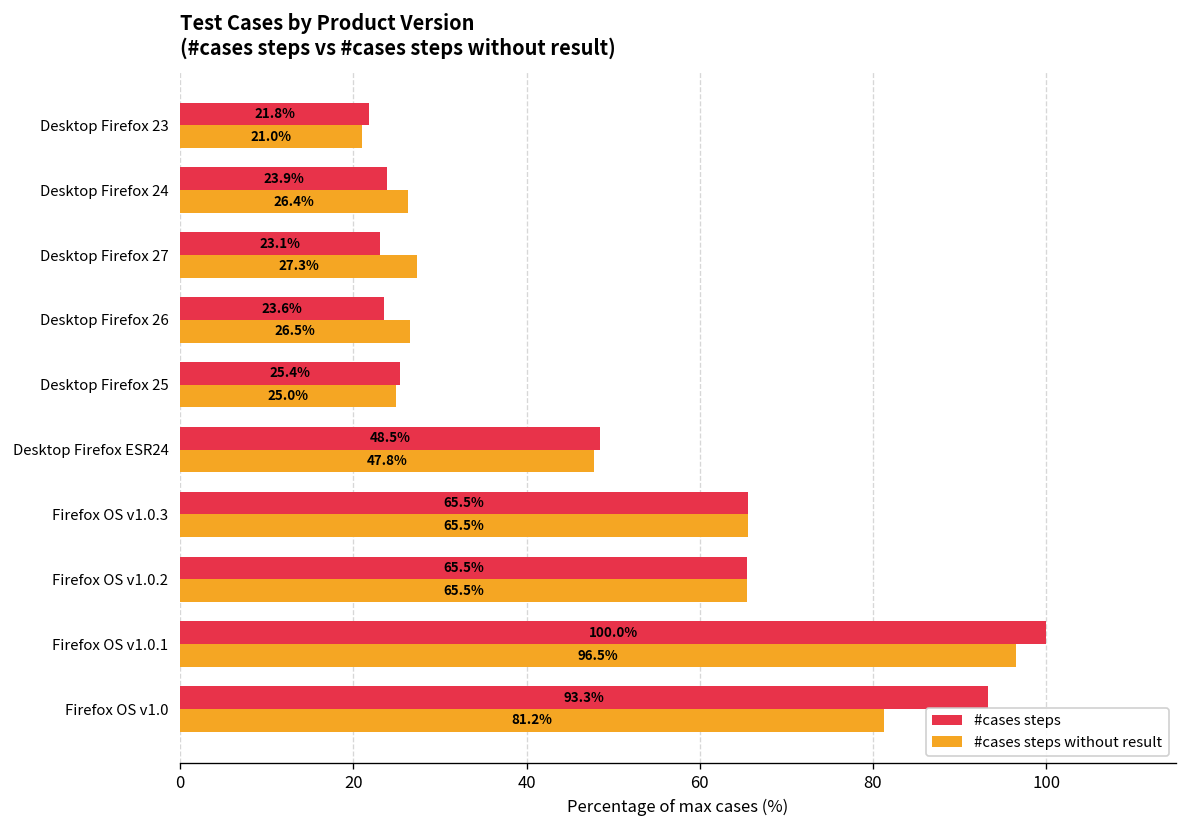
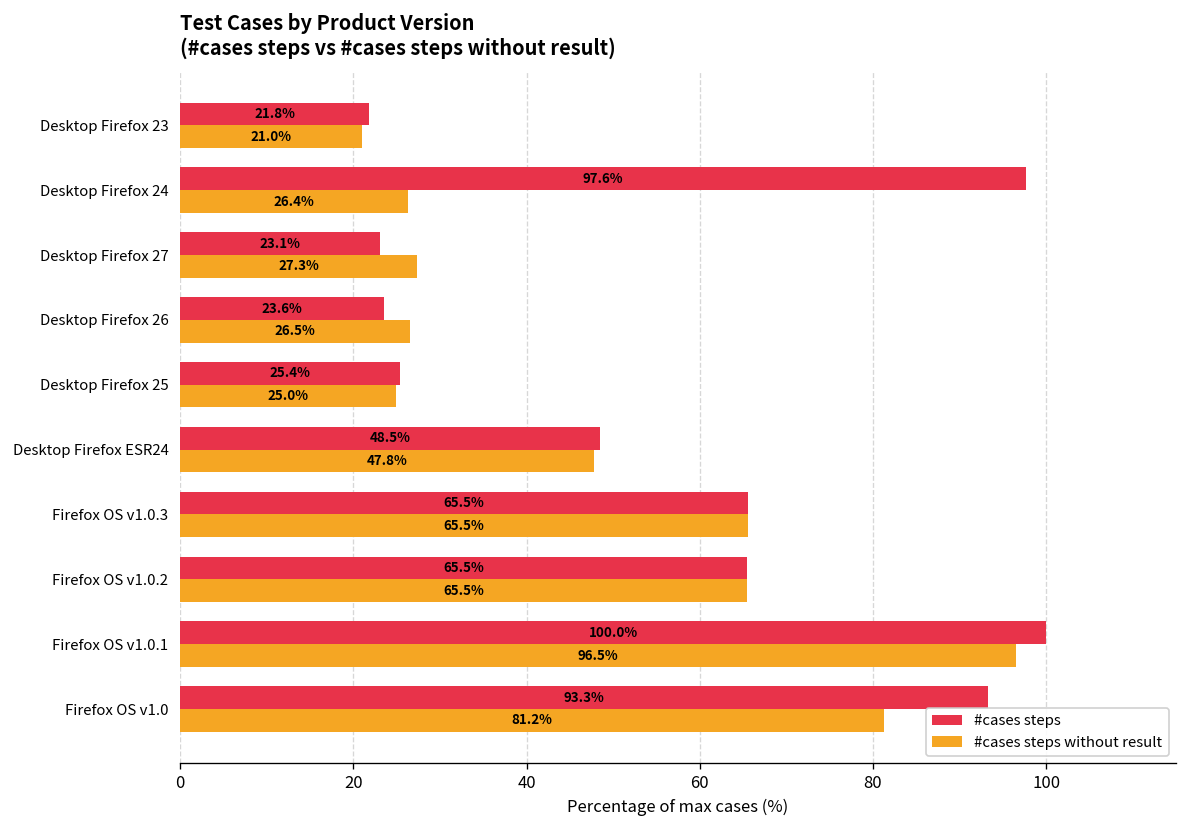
#cases steps, Desktop Firefox 24: 23.9% -> 97.6%
